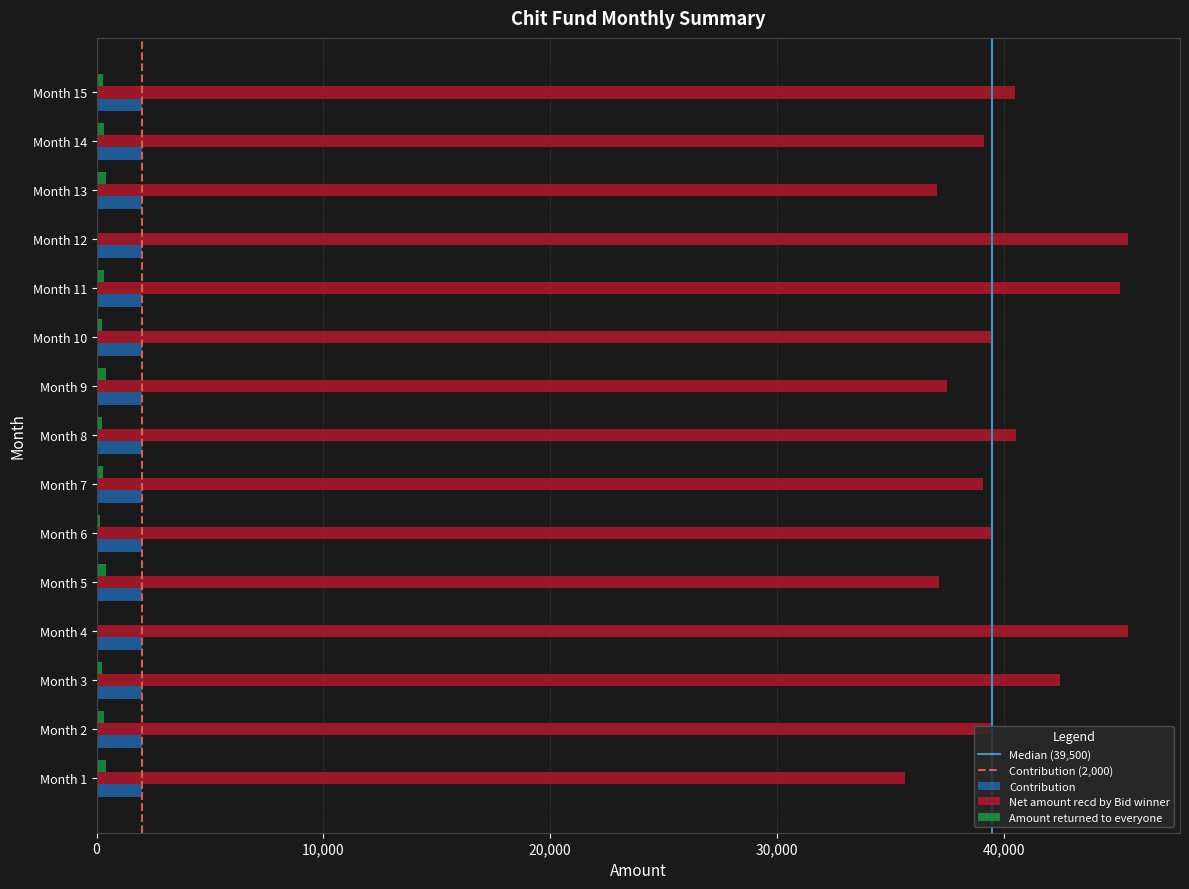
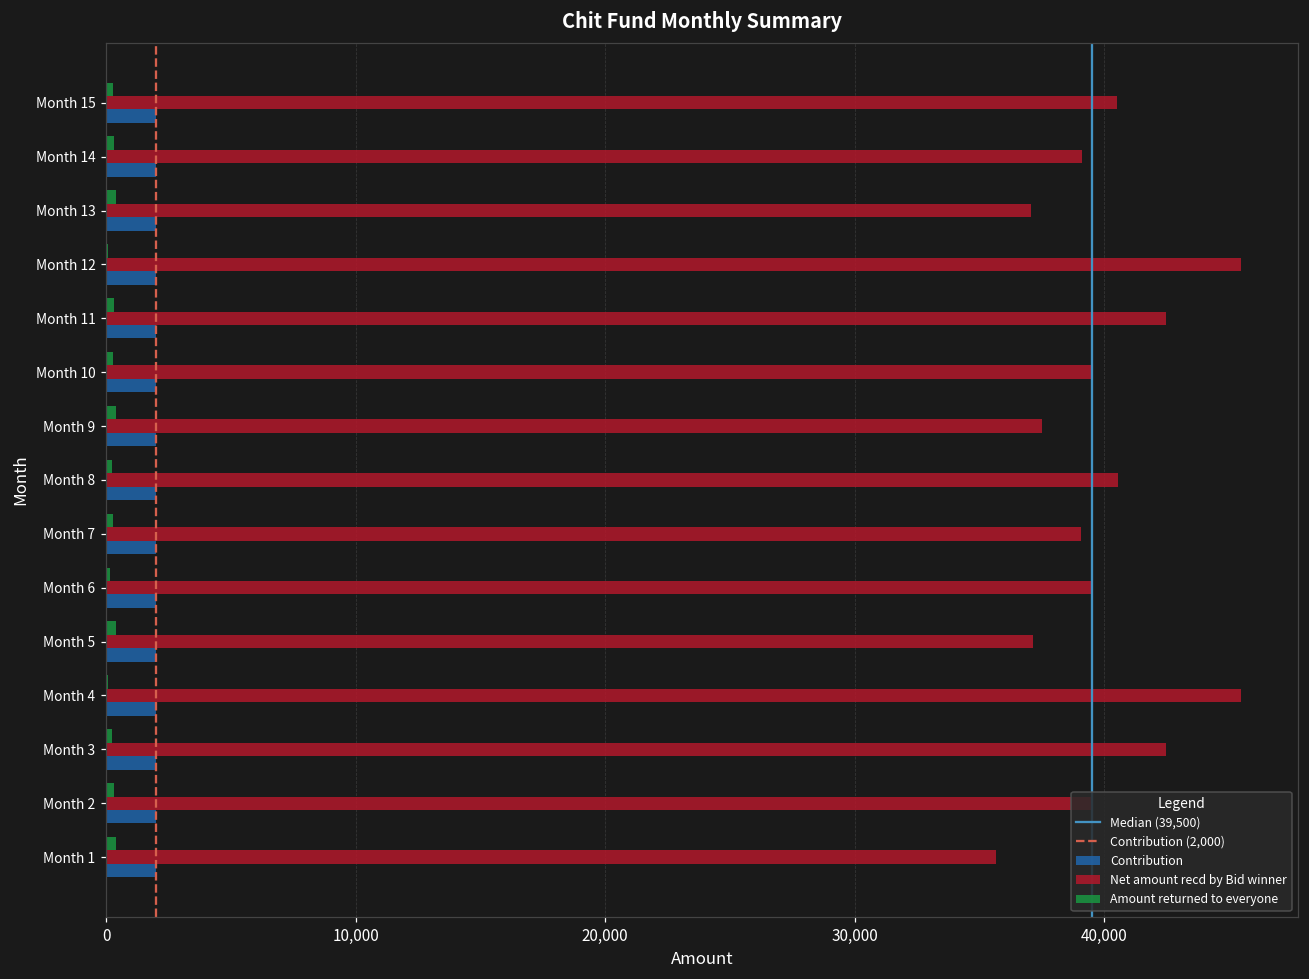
Net amount recd by Bid winner, Month 11: 45,100 -> 42,500
